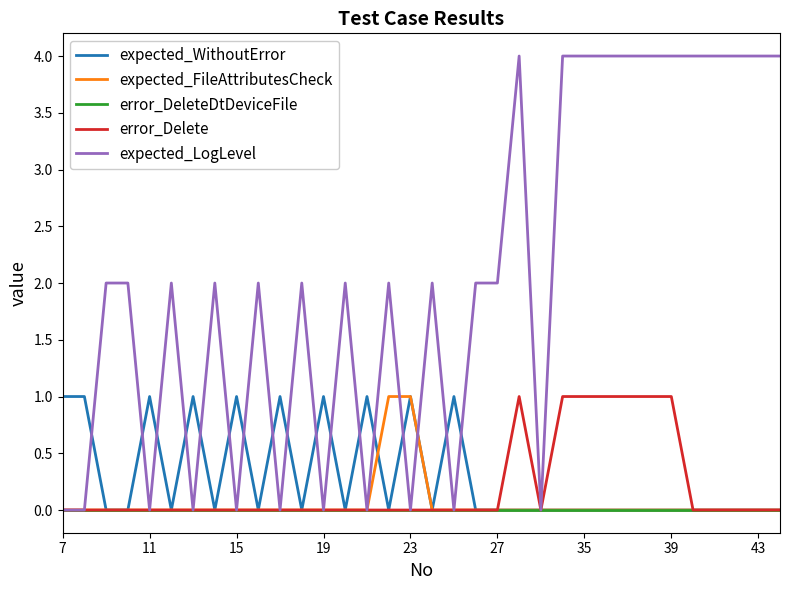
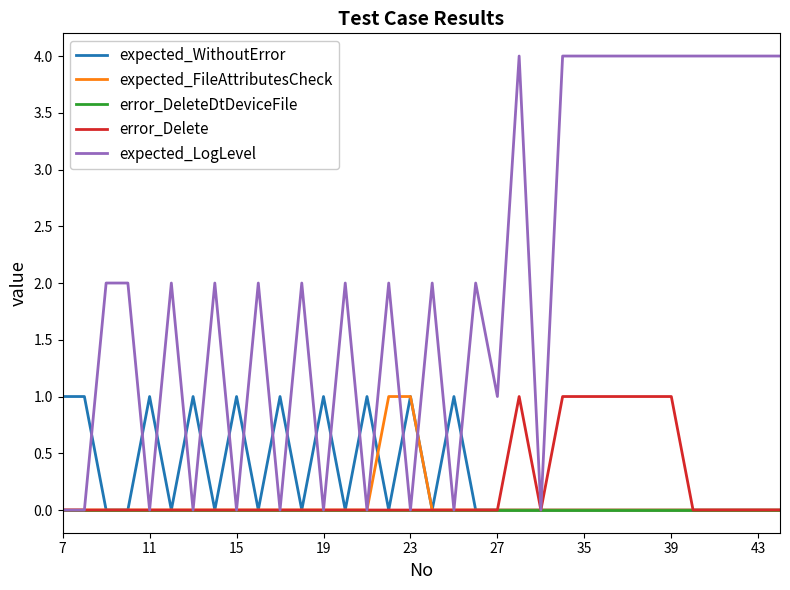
expected_LogLevel, 27: 2 -> 1
